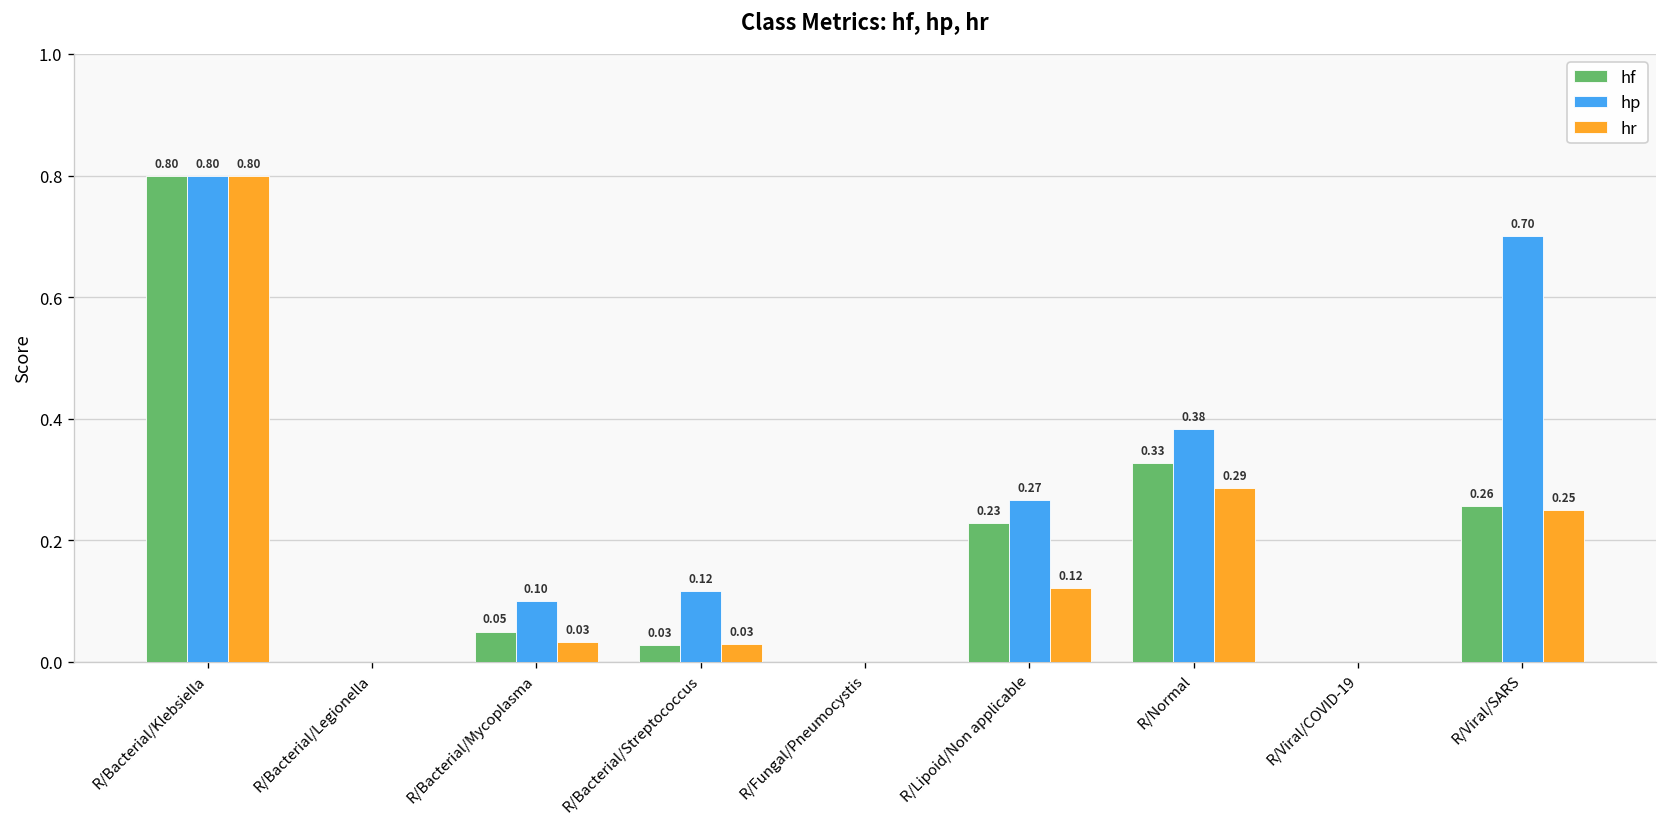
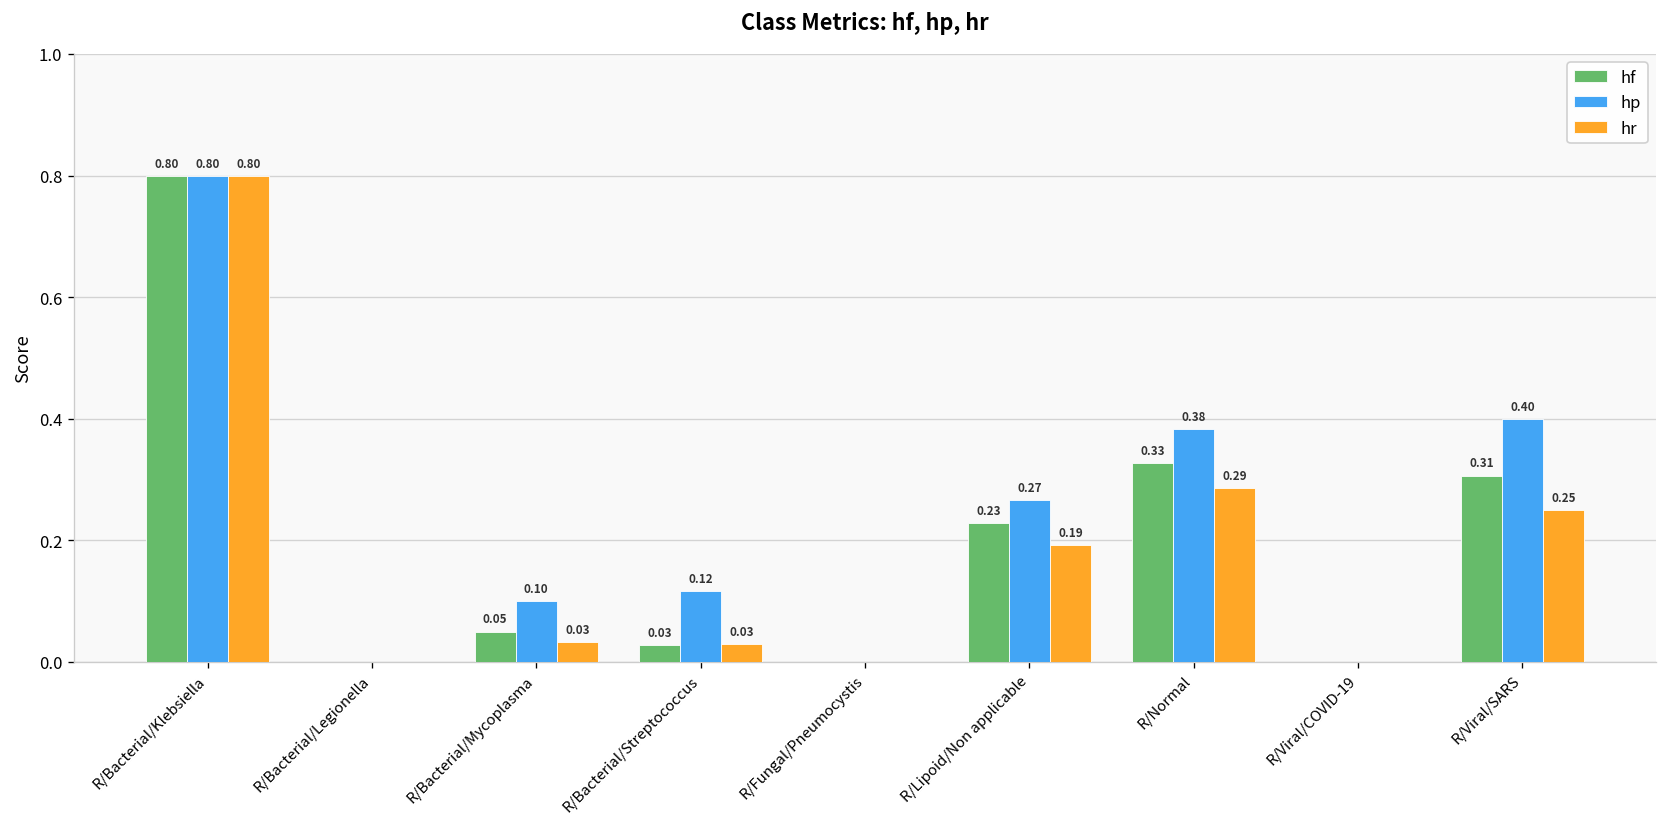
hr, R/Lipoid/Non applicable: 0.12 -> 0.19
hf, R/Viral/SARS: 0.26 -> 0.31
hp, R/Viral/SARS: 0.70 -> 0.40
